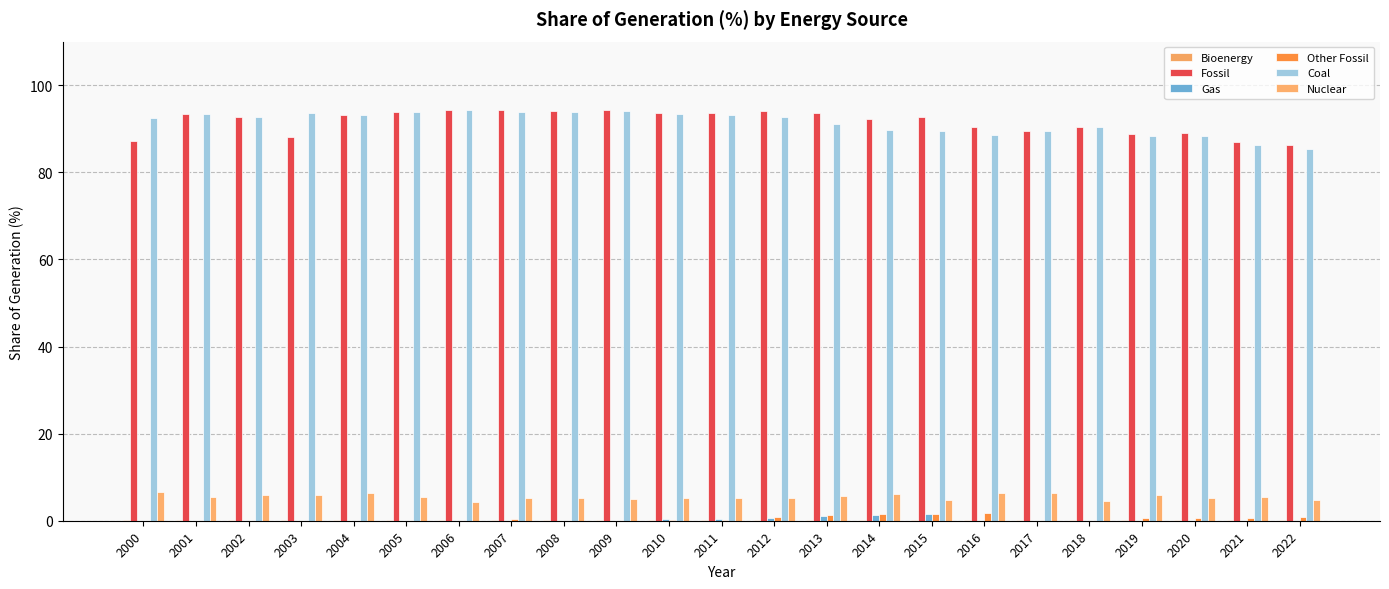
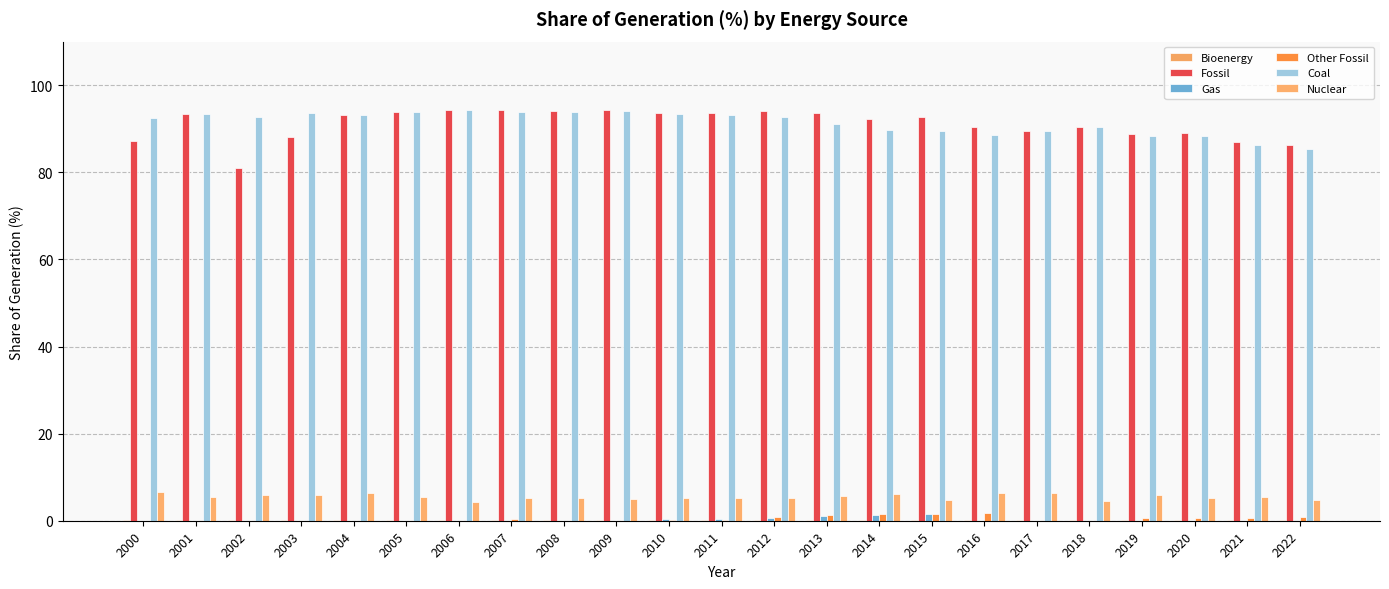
Fossil, 2002: 93 -> 81
